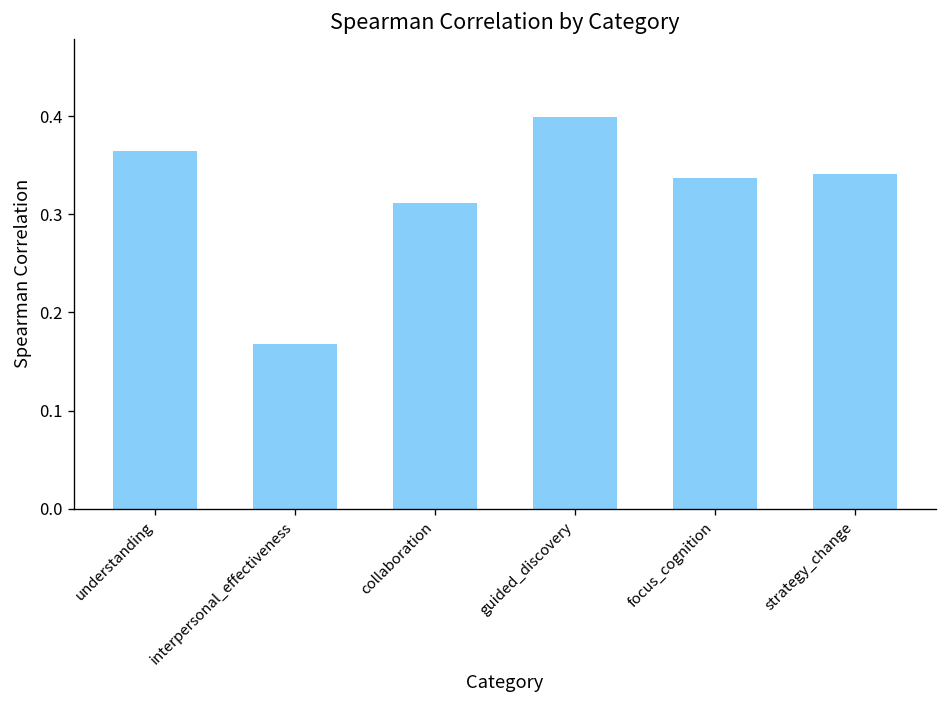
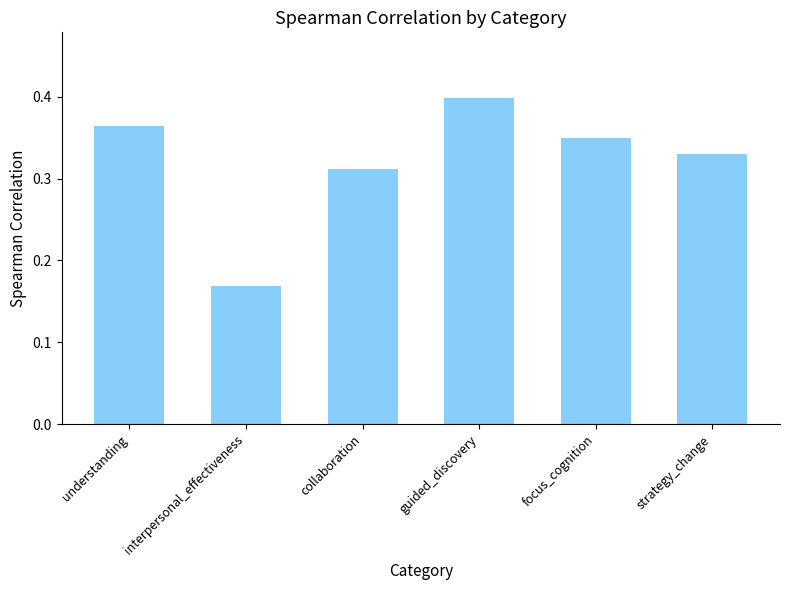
focus_cognition: 0.34 -> 0.35
strategy_change: 0.34 -> 0.33
